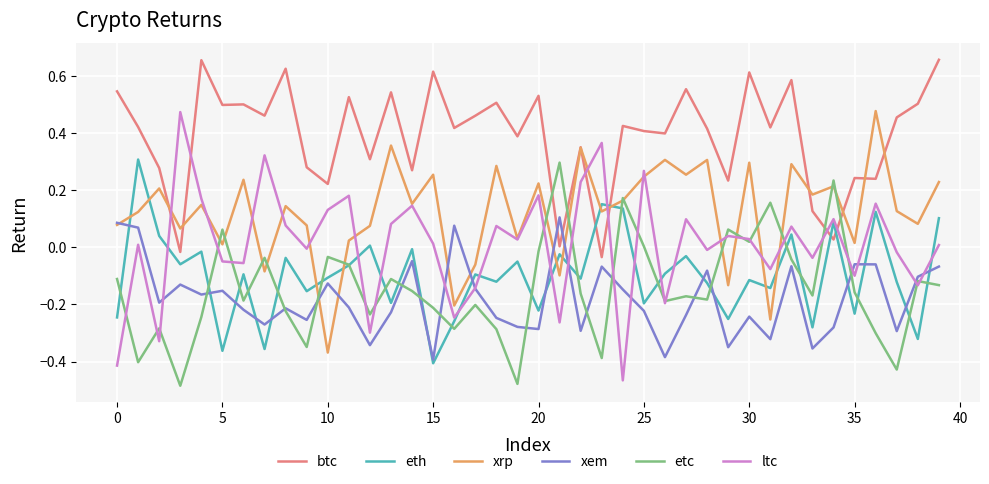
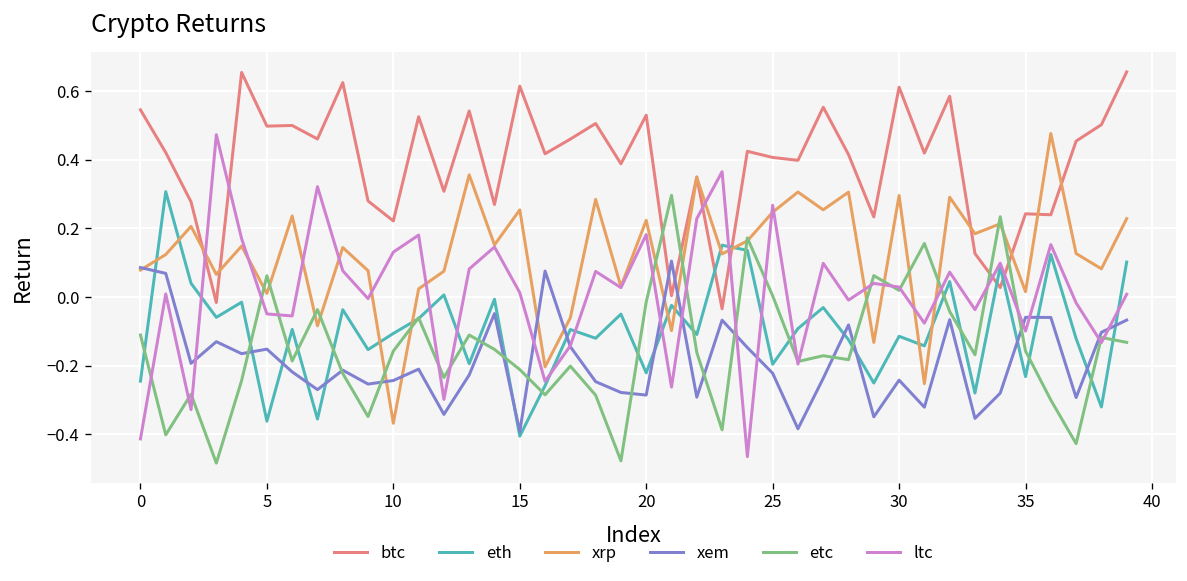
xem, 10: -0.13 -> -0.24
etc, 10: -0.03 -> -0.16
